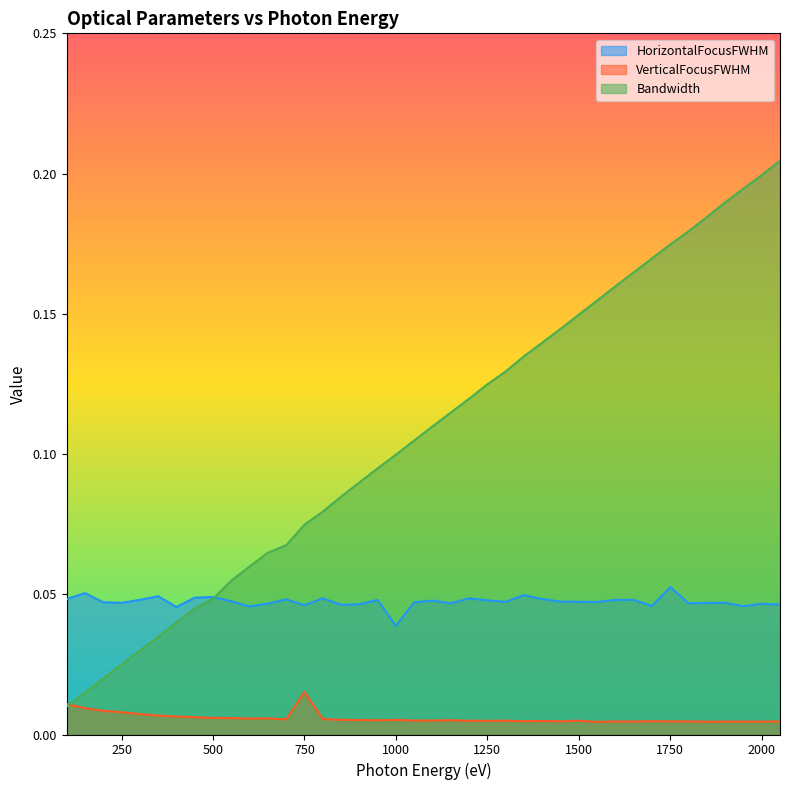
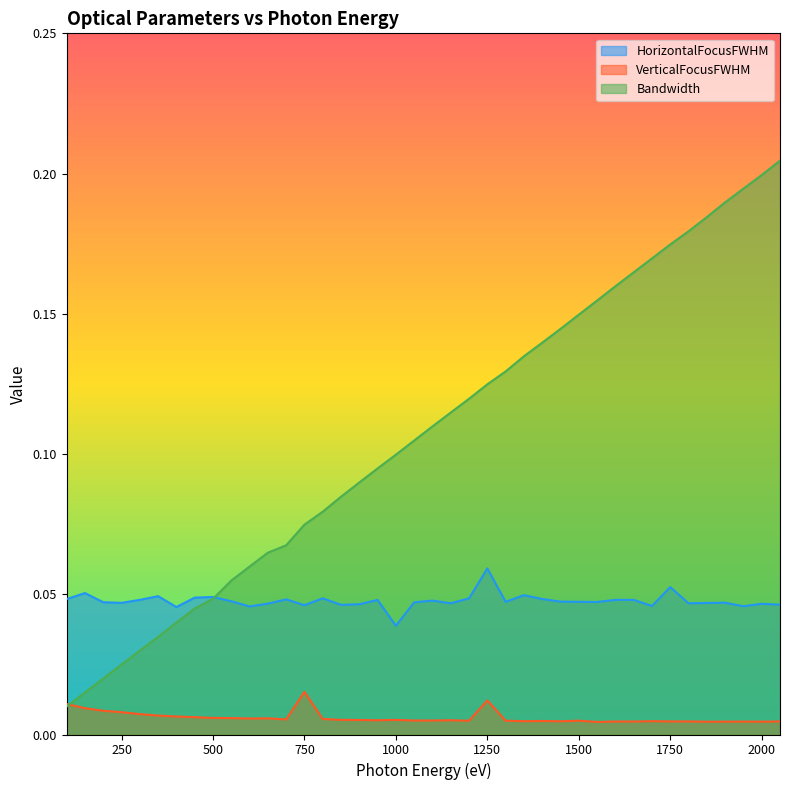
HorizontalFocusFWHM, 1250: 0.048 -> 0.059
VerticalFocusFWHM, 1250: 0.005 -> 0.012
